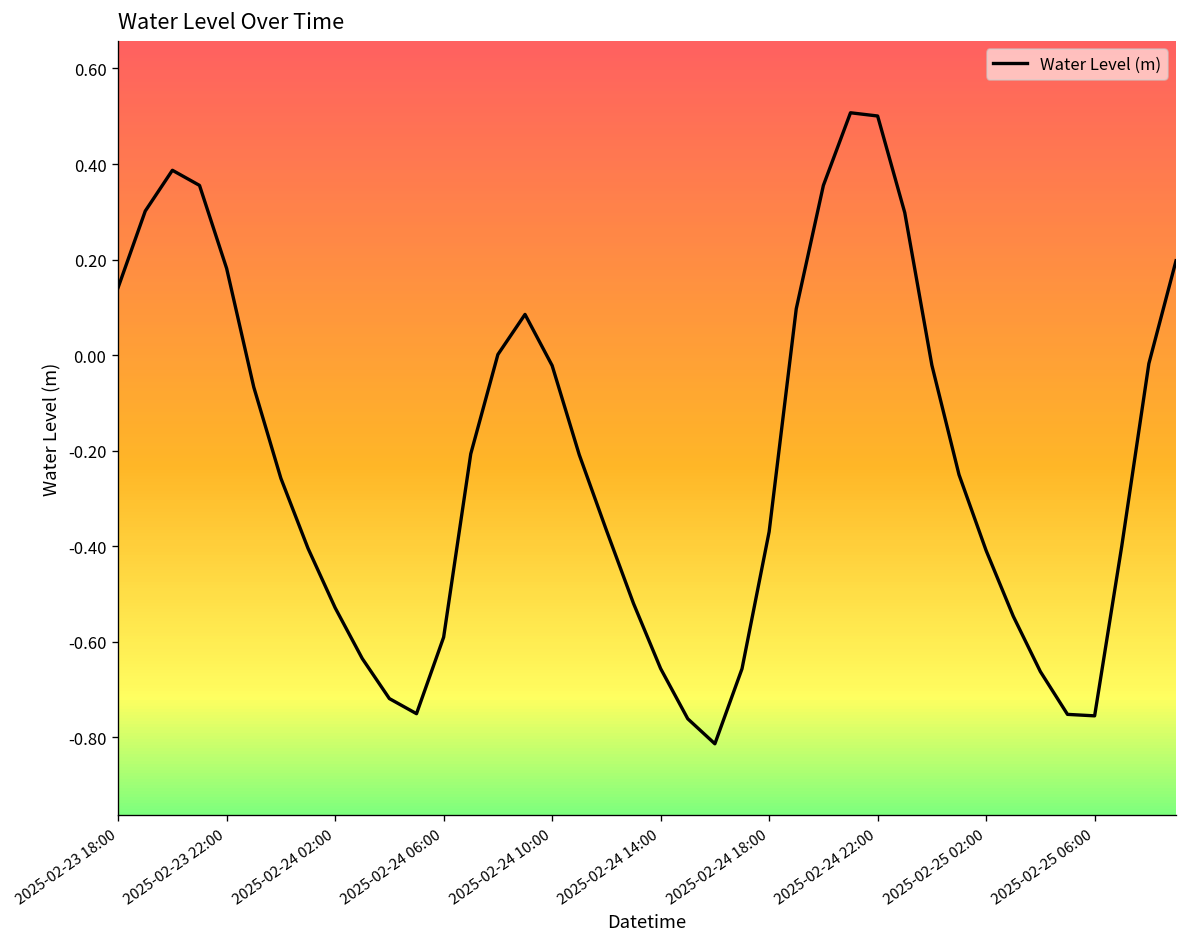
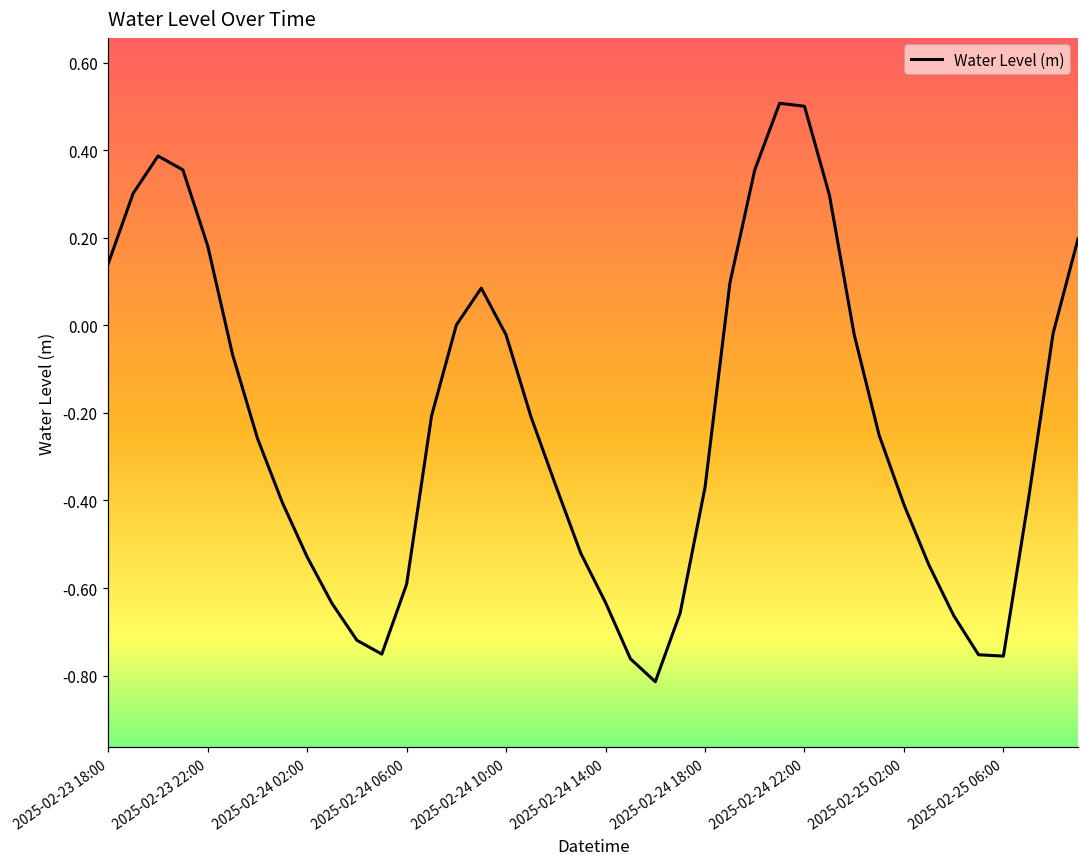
2025-02-24 14:00: -0.66 -> -0.63
